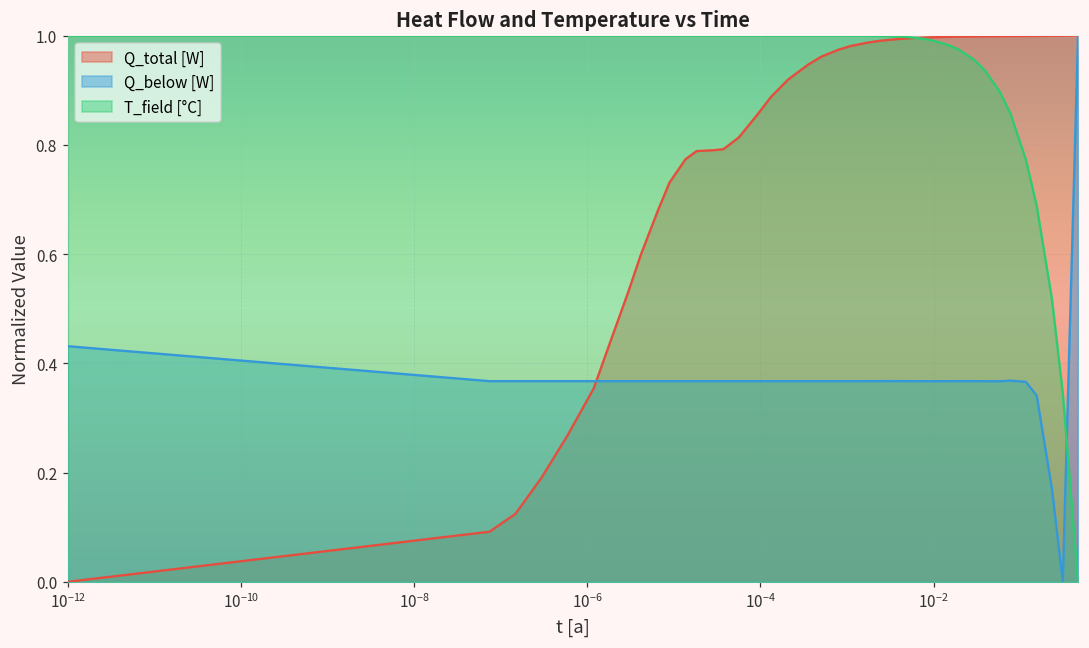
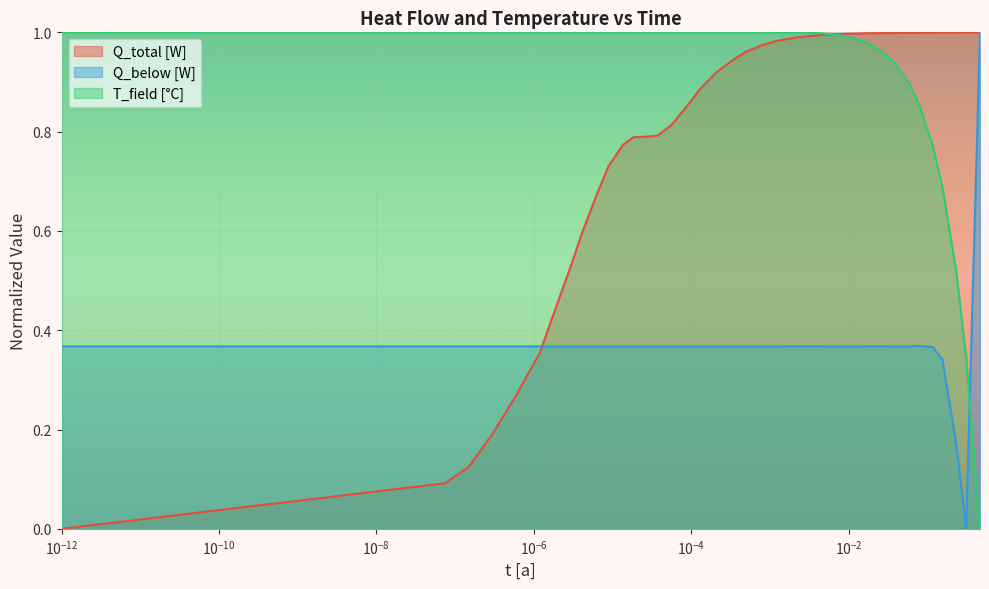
Q_below [W], 10^-12: 0.43 -> 0.37
